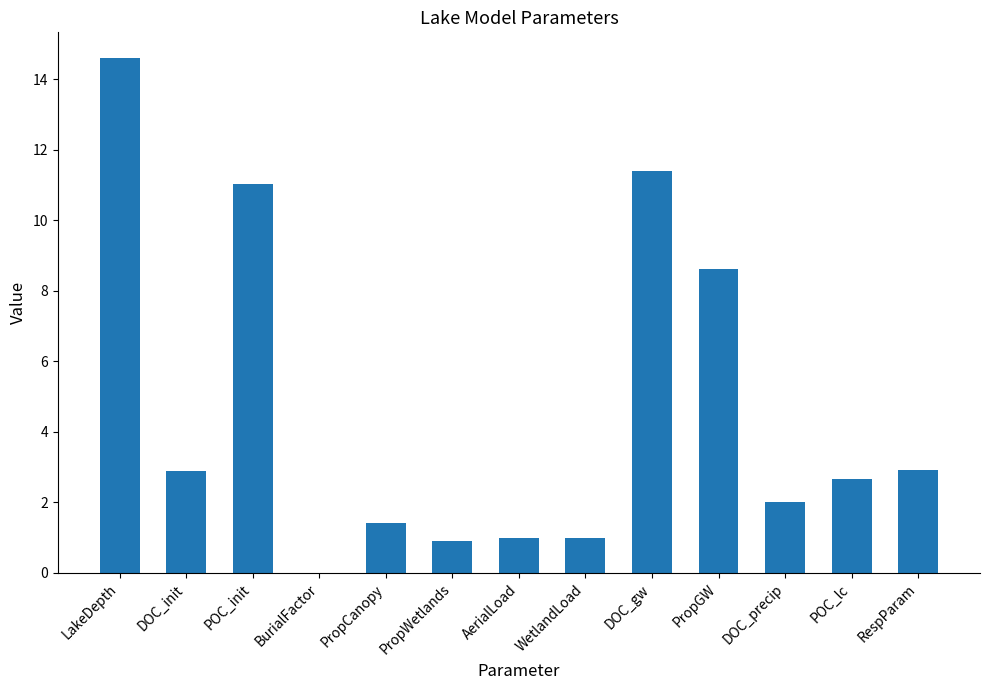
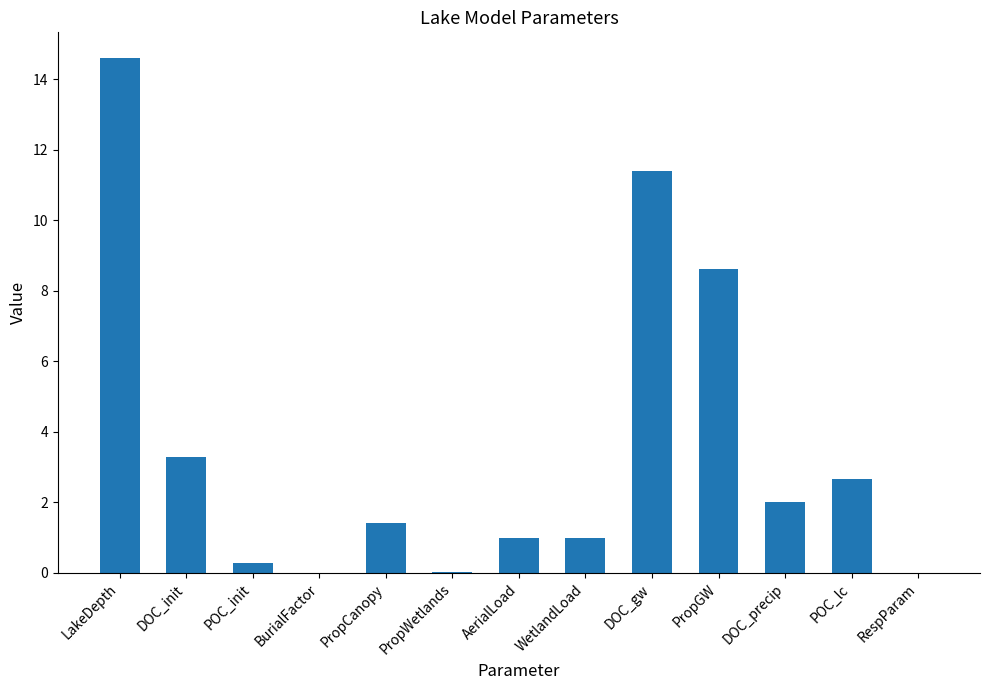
DOC_init: 2.9 -> 3.3
POC_init: 11.0 -> 0.3
PropWetlands: 0.9 -> 0.0
RespParam: 2.9 -> 0.0
